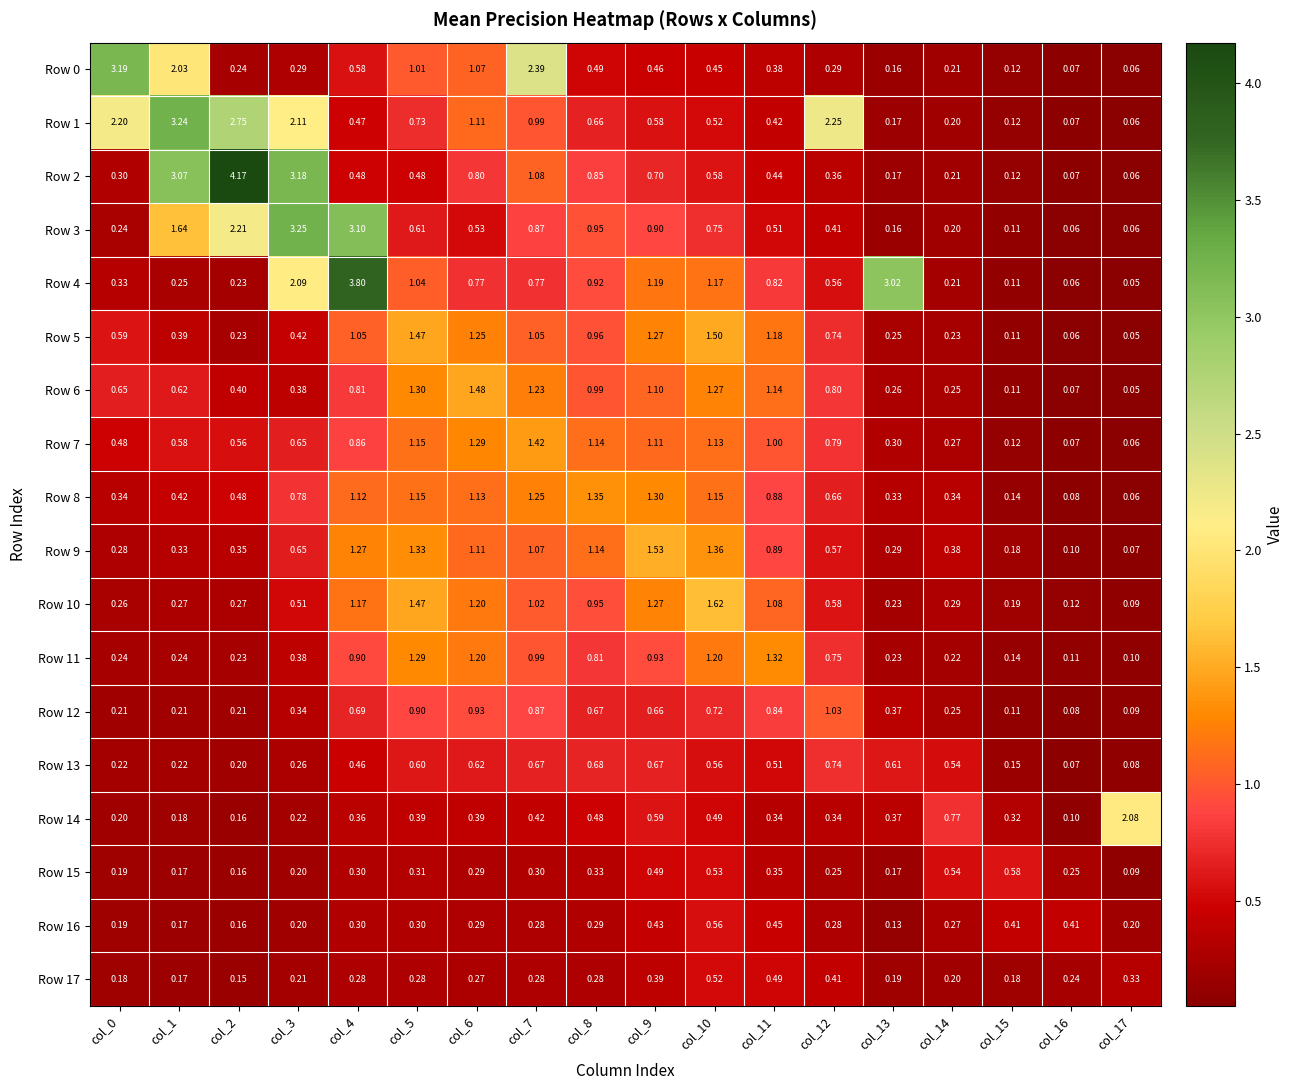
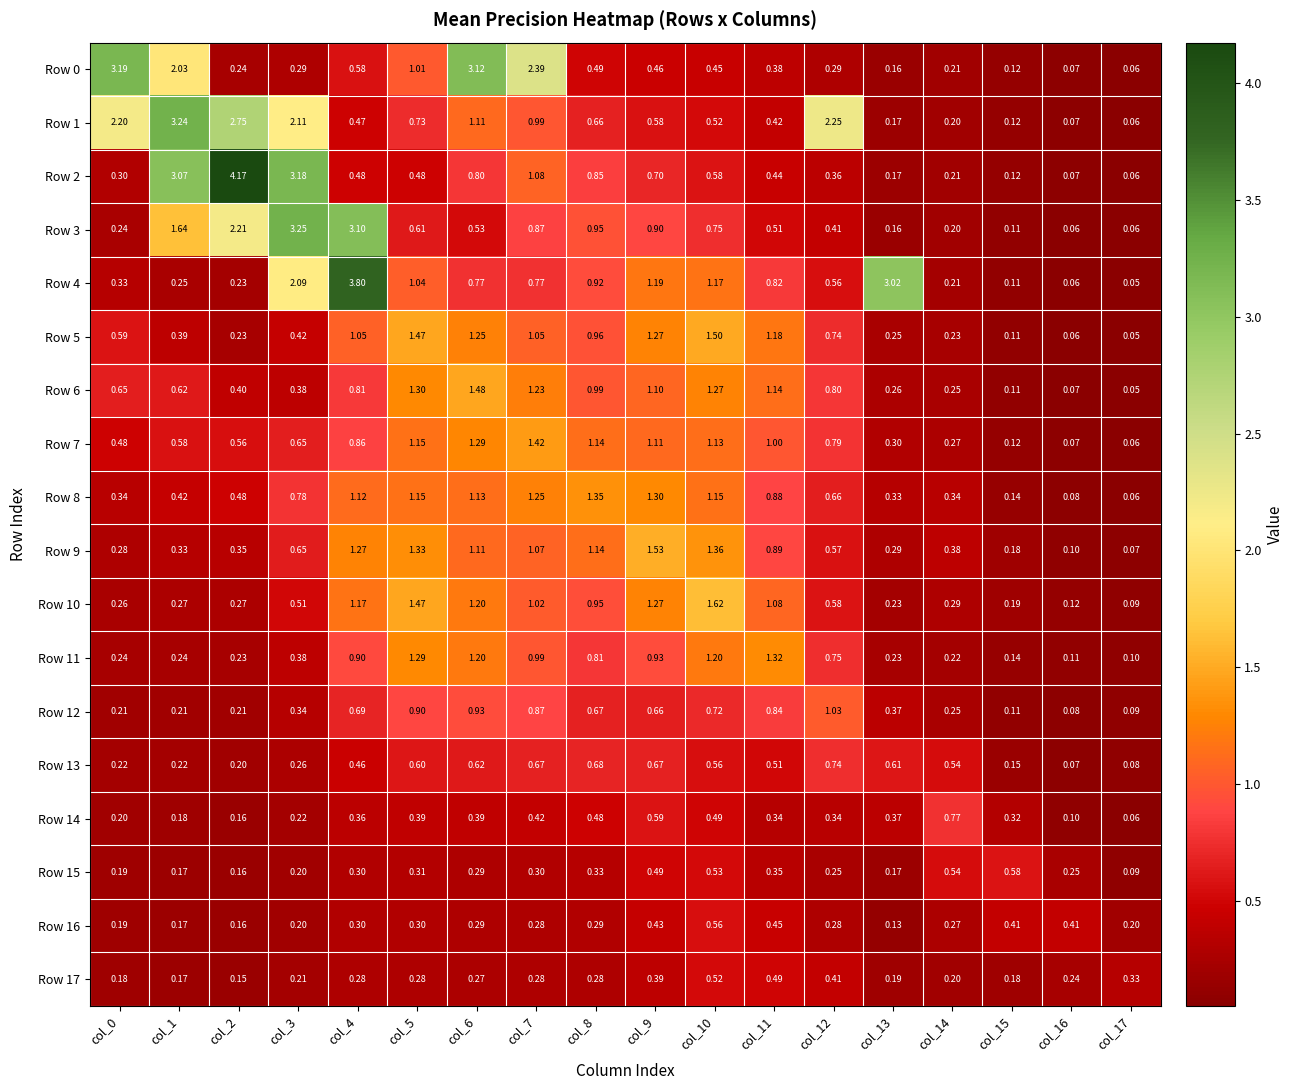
Row 0, col_6: 1.07 -> 3.12
Row 14, col_17: 2.08 -> 0.06
